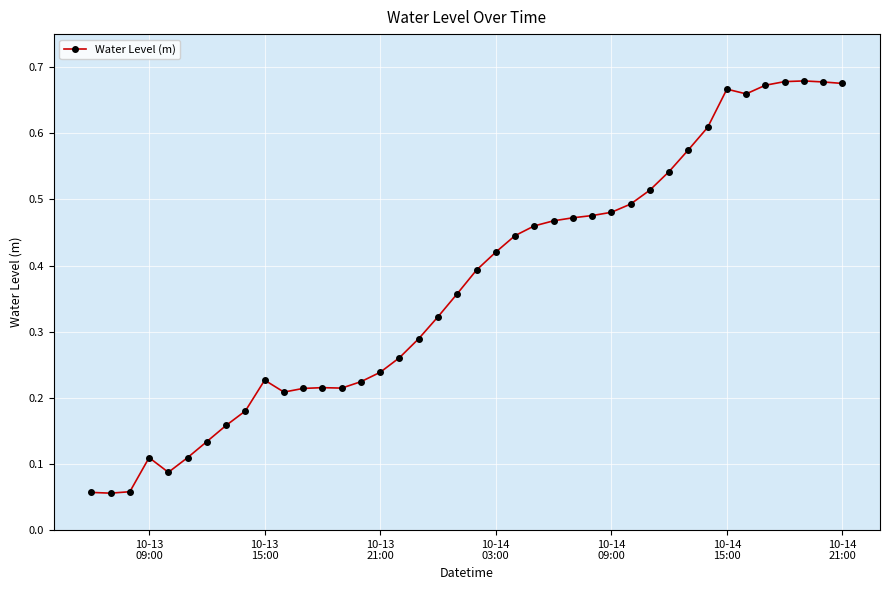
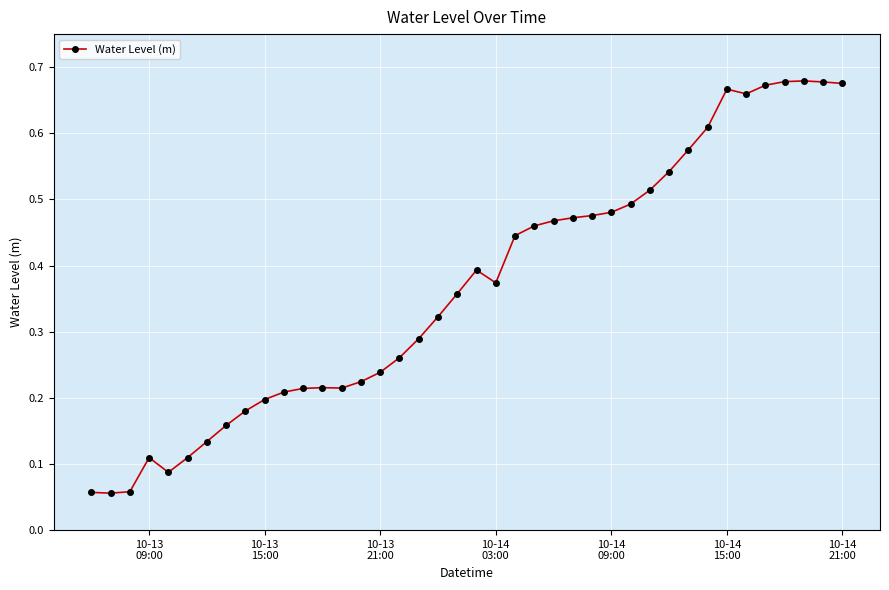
10-13 15:00: 0.23 -> 0.20
10-14 03:00: 0.42 -> 0.37
